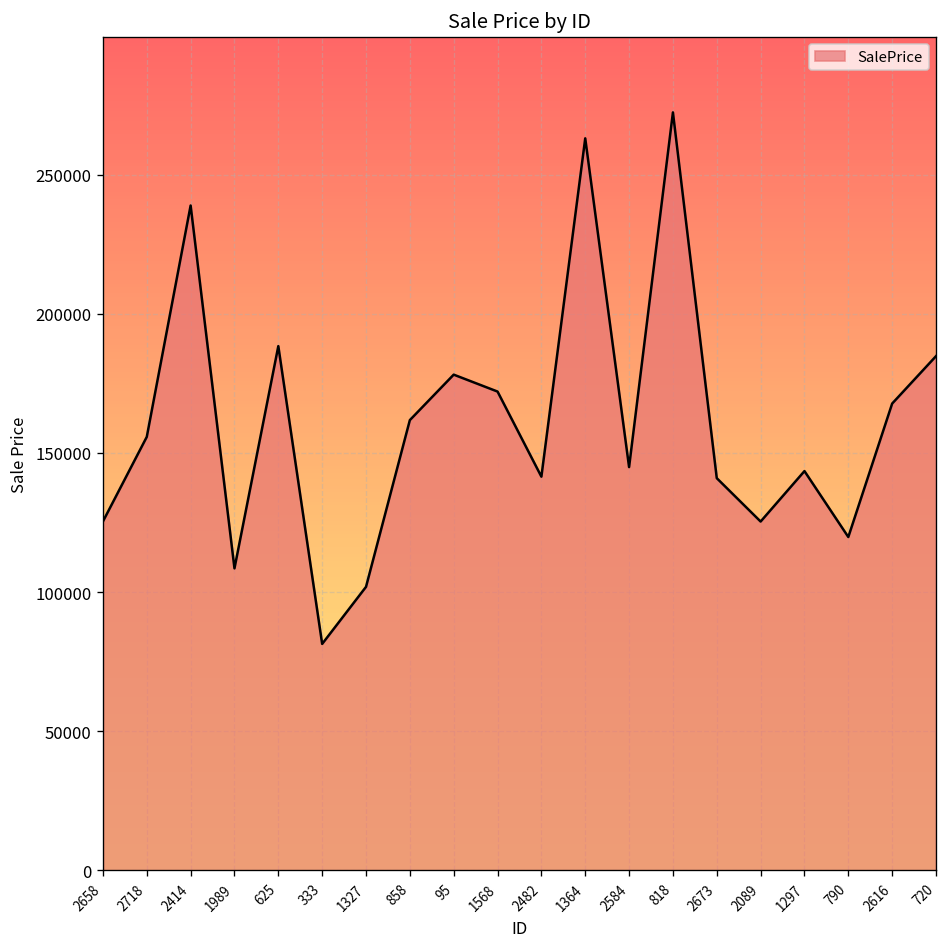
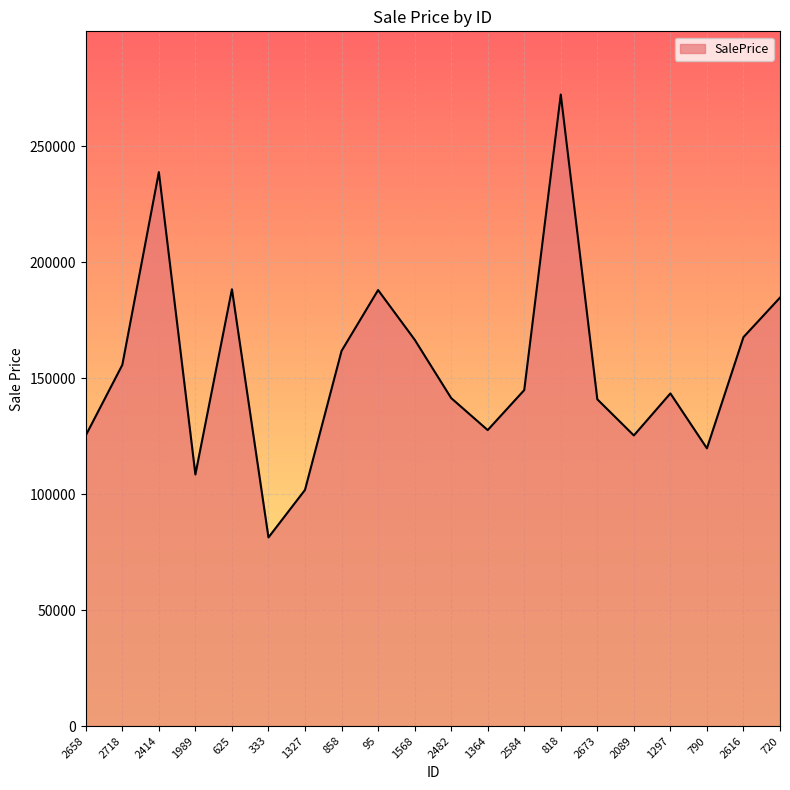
95: 178000 -> 188000
1568: 172000 -> 167000
1364: 263000 -> 128000
